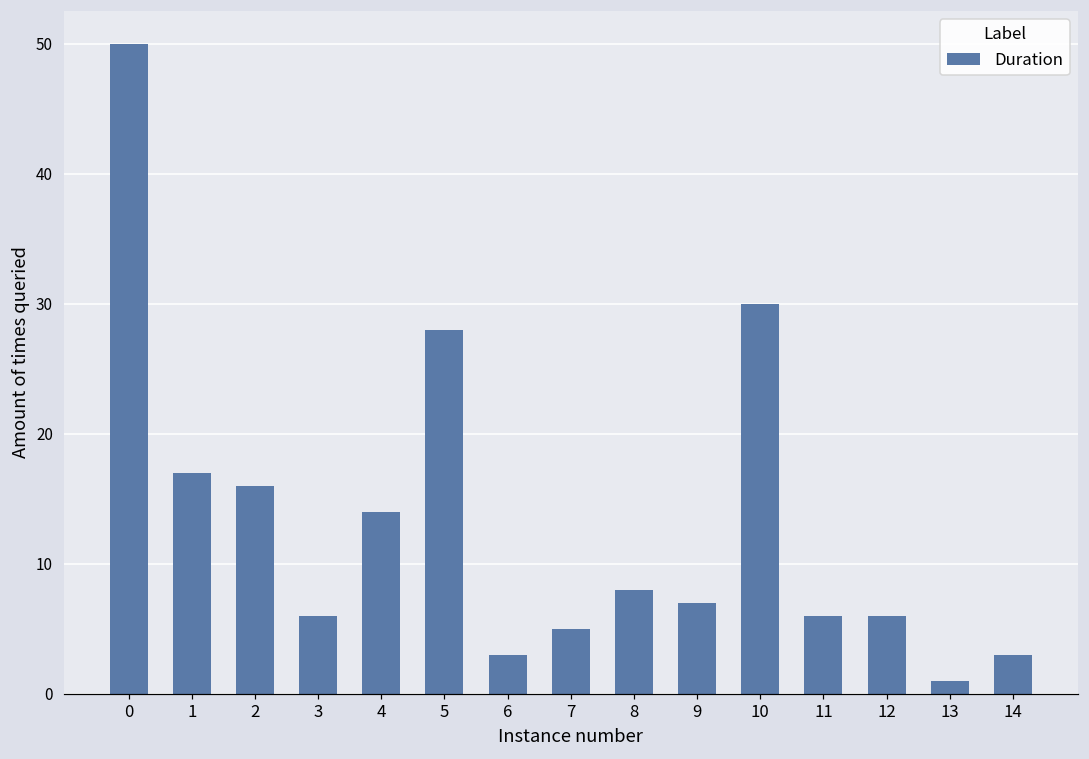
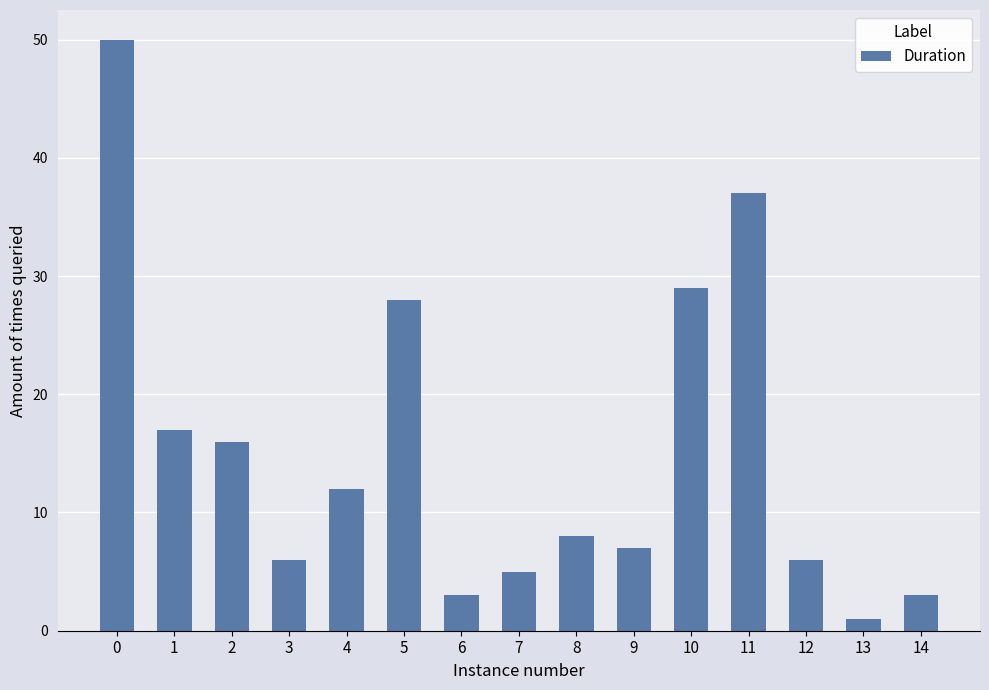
4: 14 -> 12
10: 30 -> 29
11: 6 -> 37
